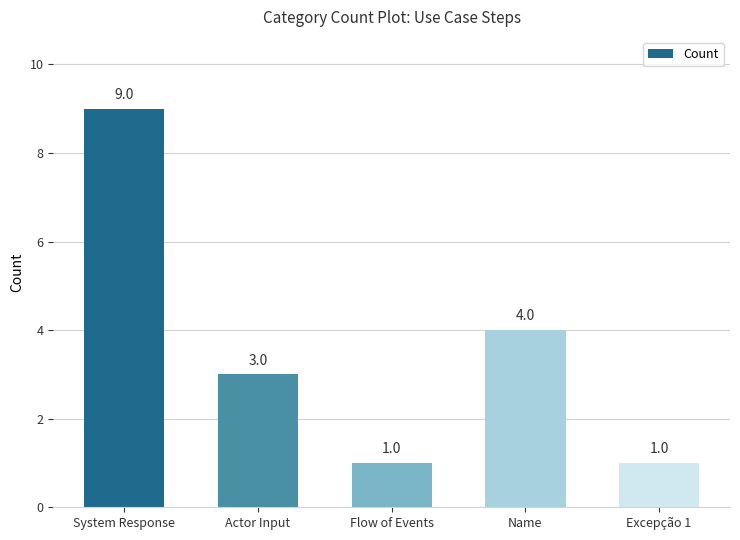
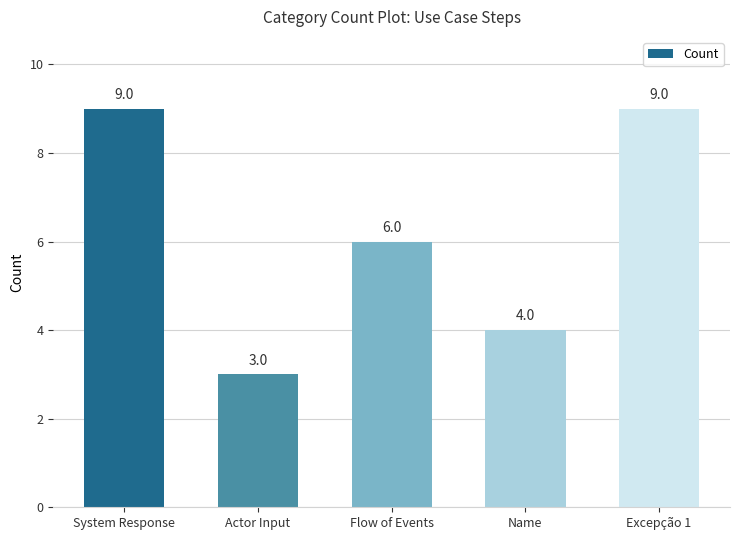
Flow of Events: 1.0 -> 6.0
Excepção 1: 1.0 -> 9.0
